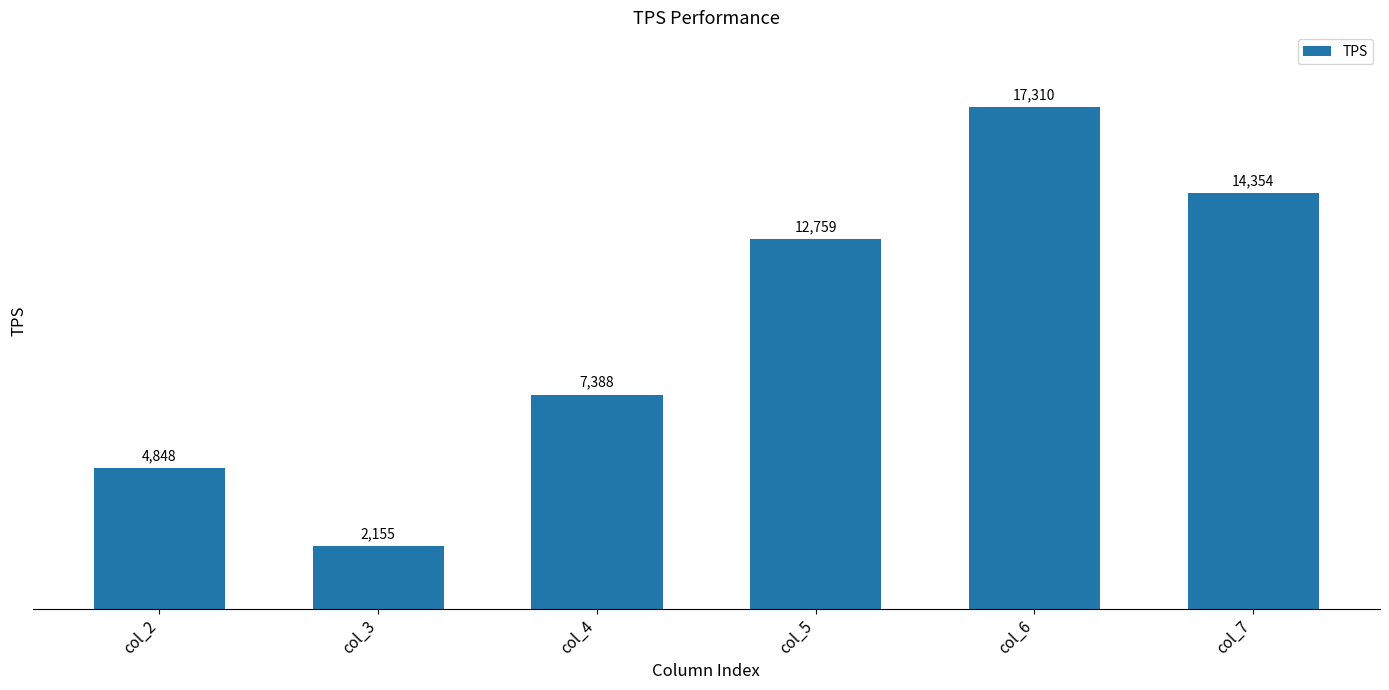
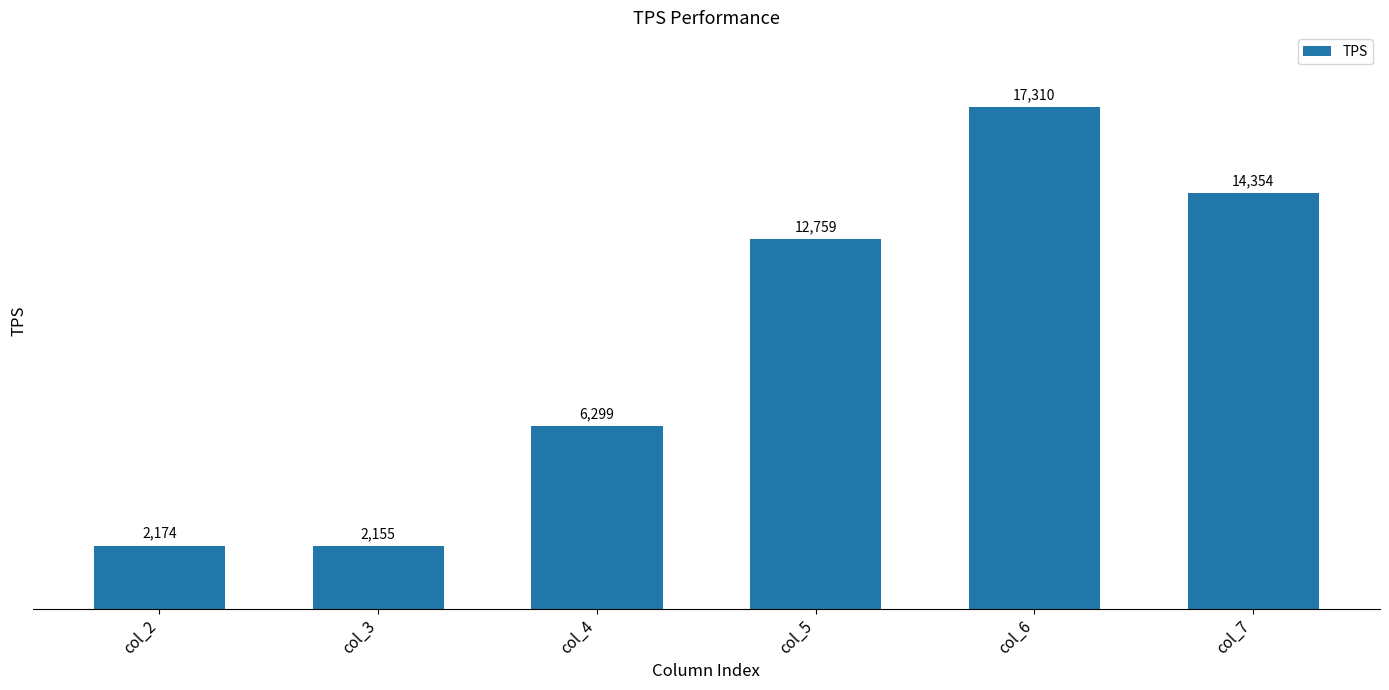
col_2: 4,848 -> 2,174
col_4: 7,388 -> 6,299
